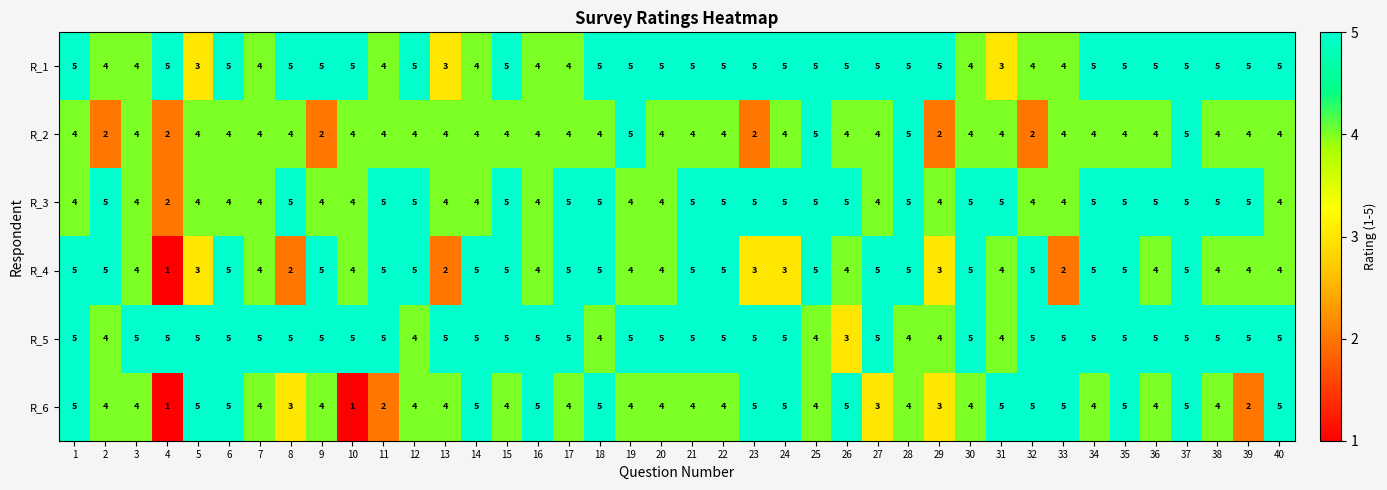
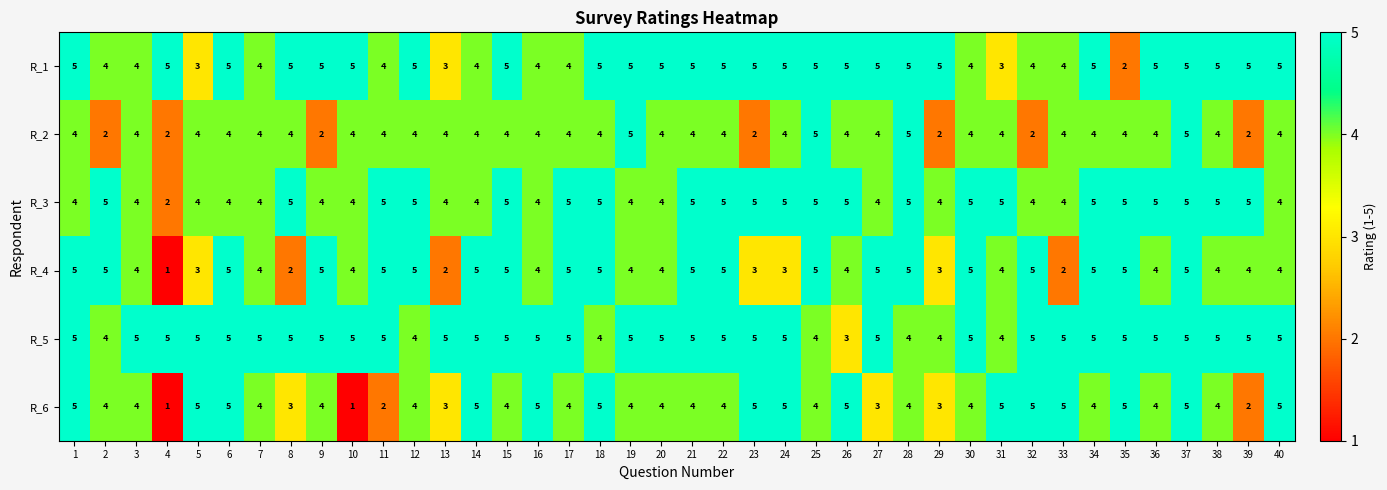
R_1, 35: 5 -> 2
R_2, 39: 4 -> 2
R_6, 13: 4 -> 3
